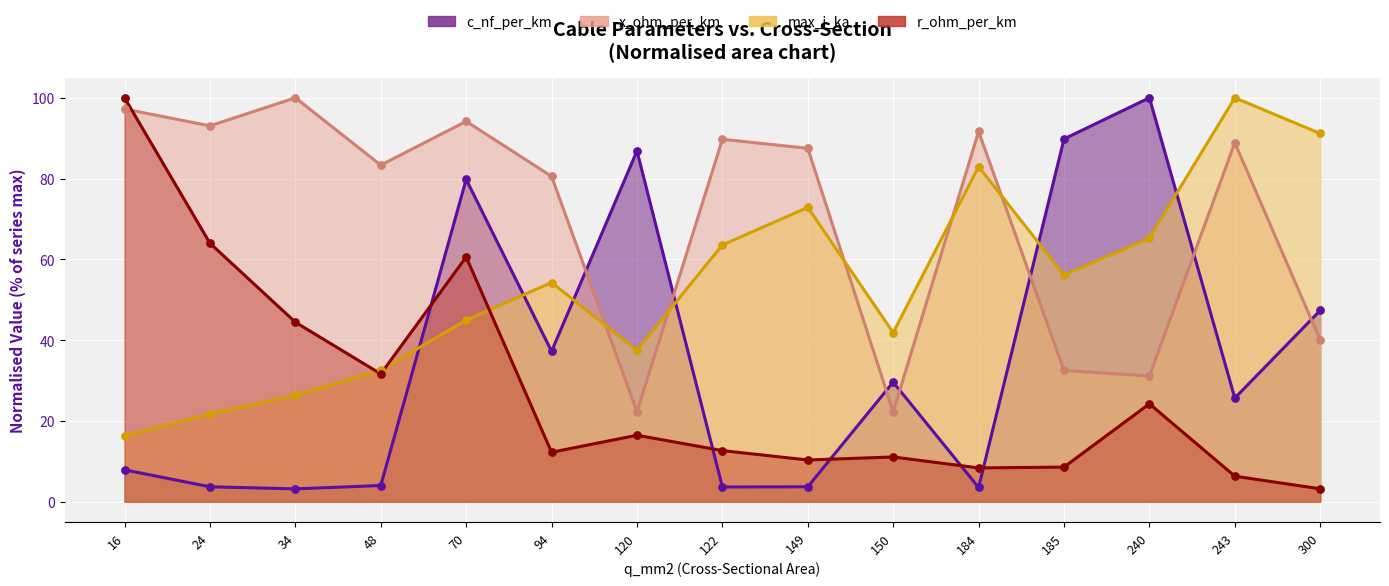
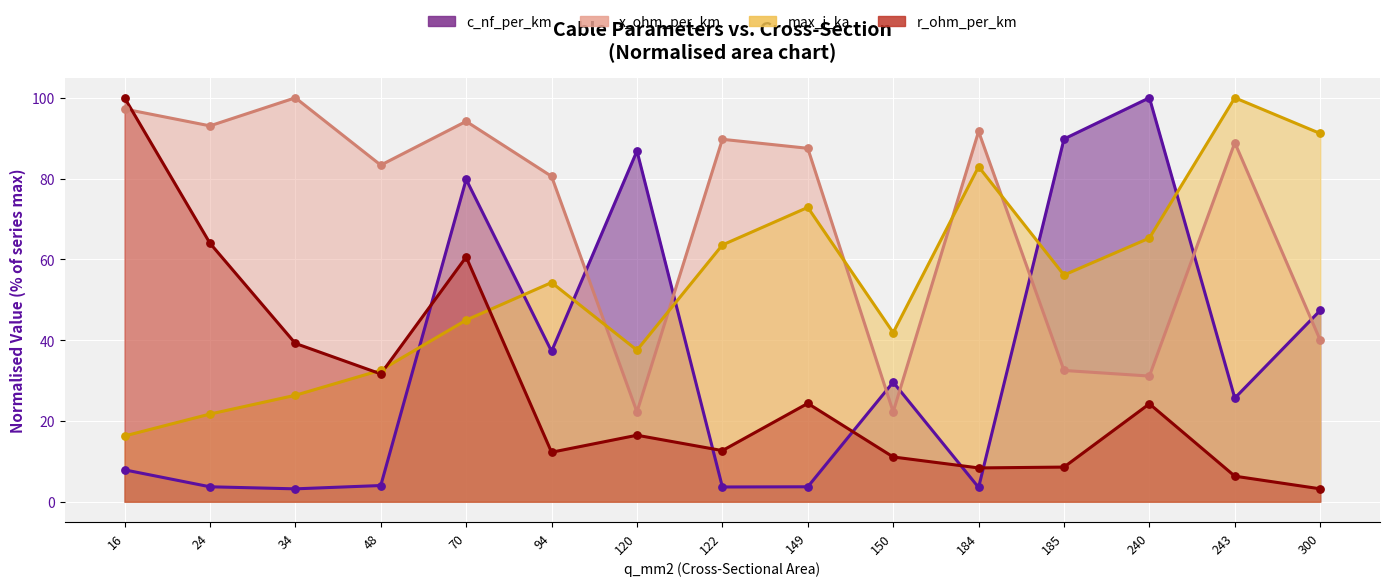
r_ohm_per_km, 34: 44 -> 39
r_ohm_per_km, 149: 10 -> 24
